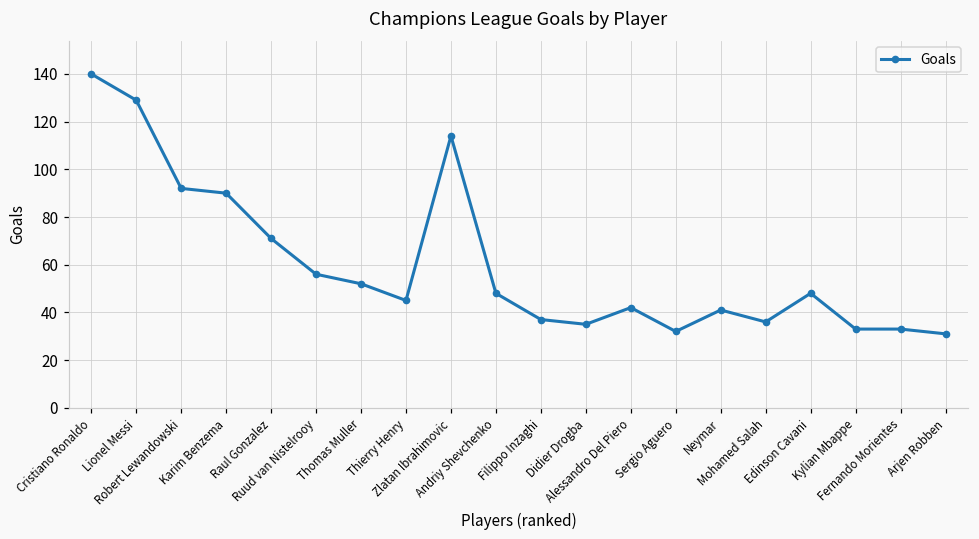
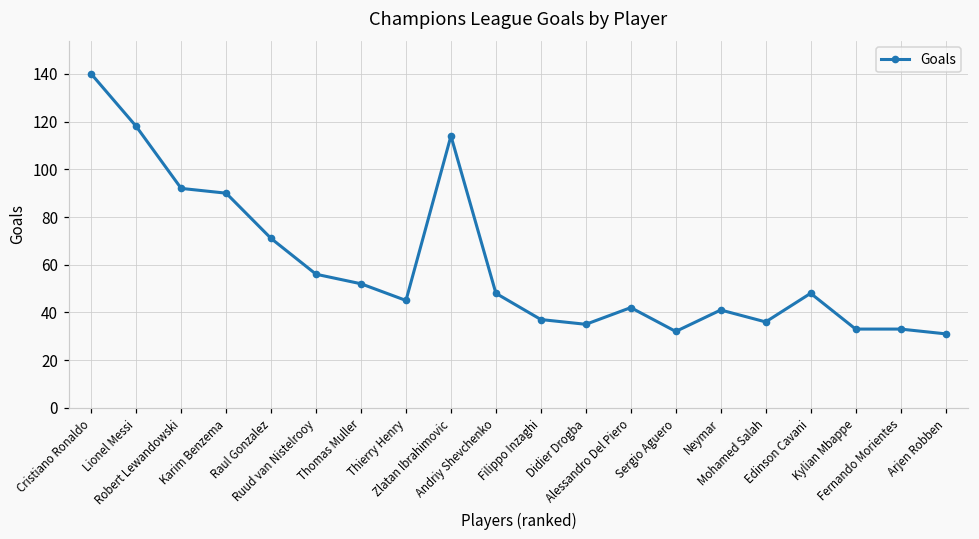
Lionel Messi: 129 -> 118
